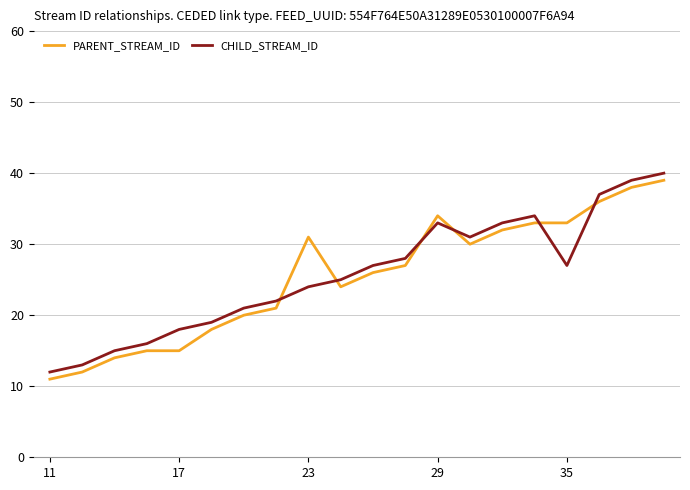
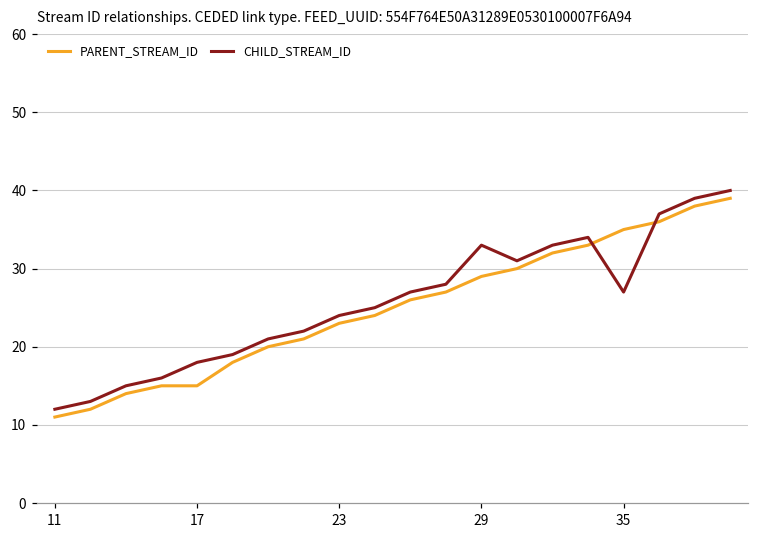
PARENT_STREAM_ID, 23: 31 -> 23
PARENT_STREAM_ID, 29: 34 -> 29
PARENT_STREAM_ID, 35: 33 -> 35
